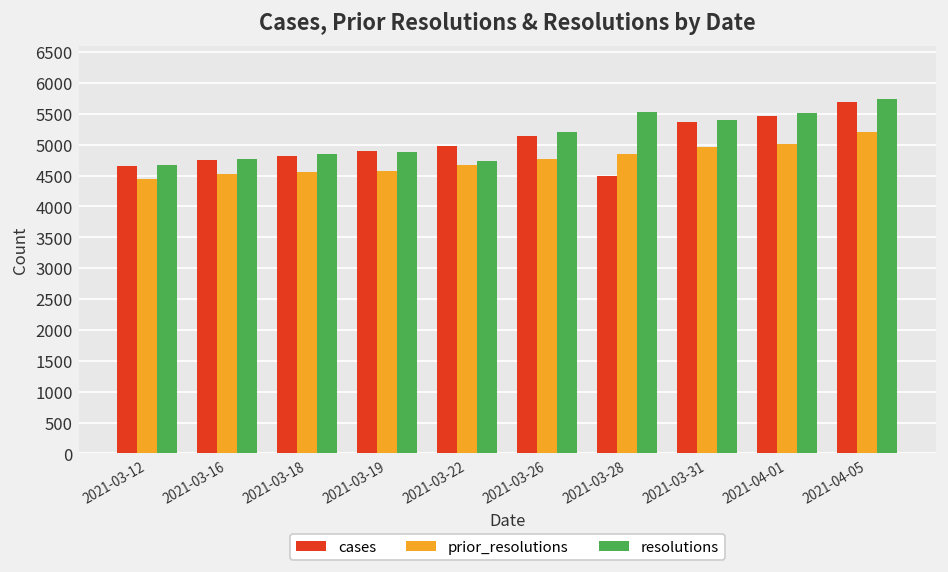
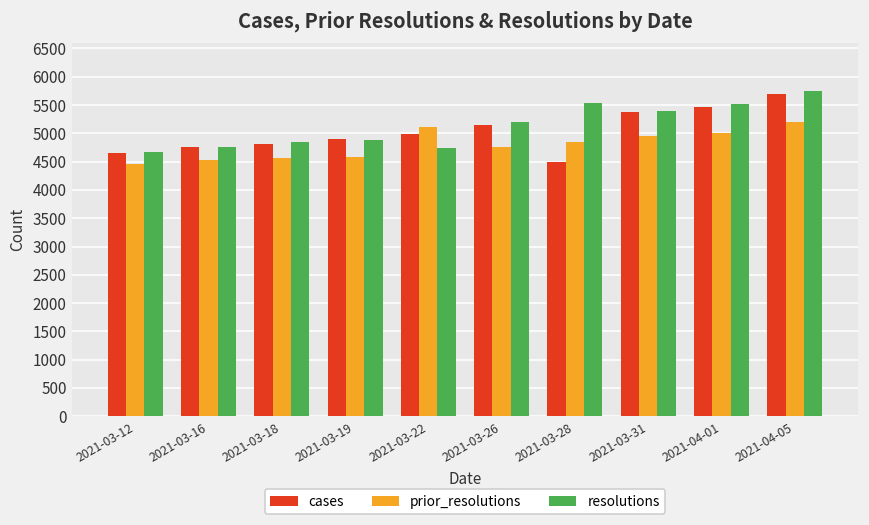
prior_resolutions, 2021-03-22: 4700 -> 5100
